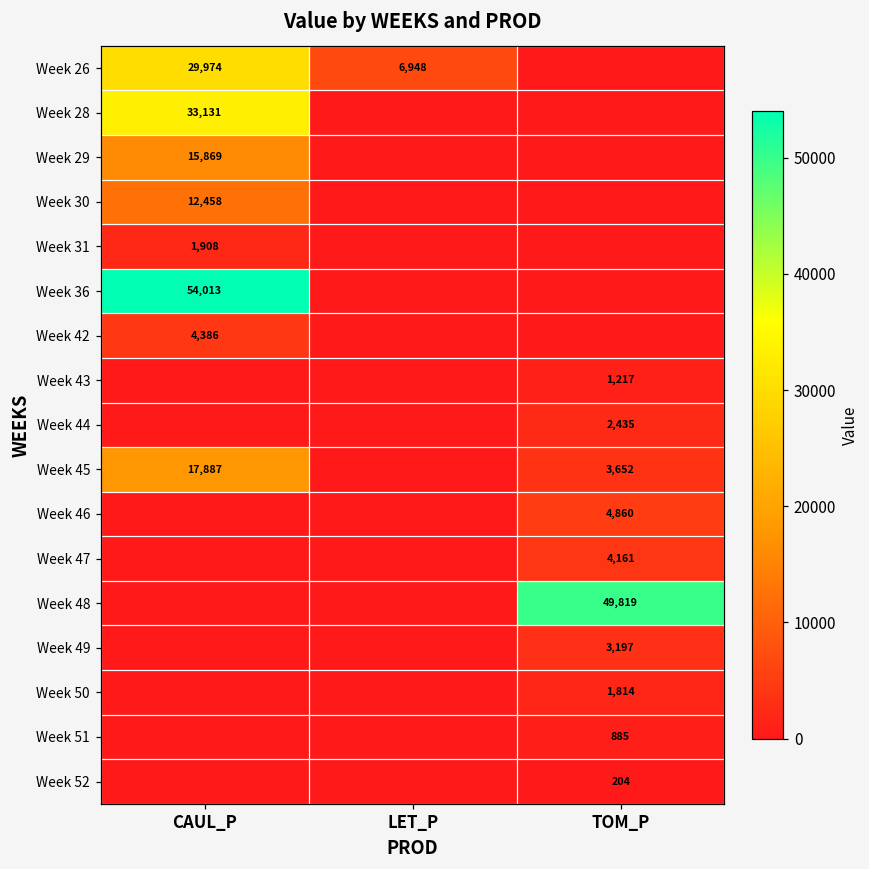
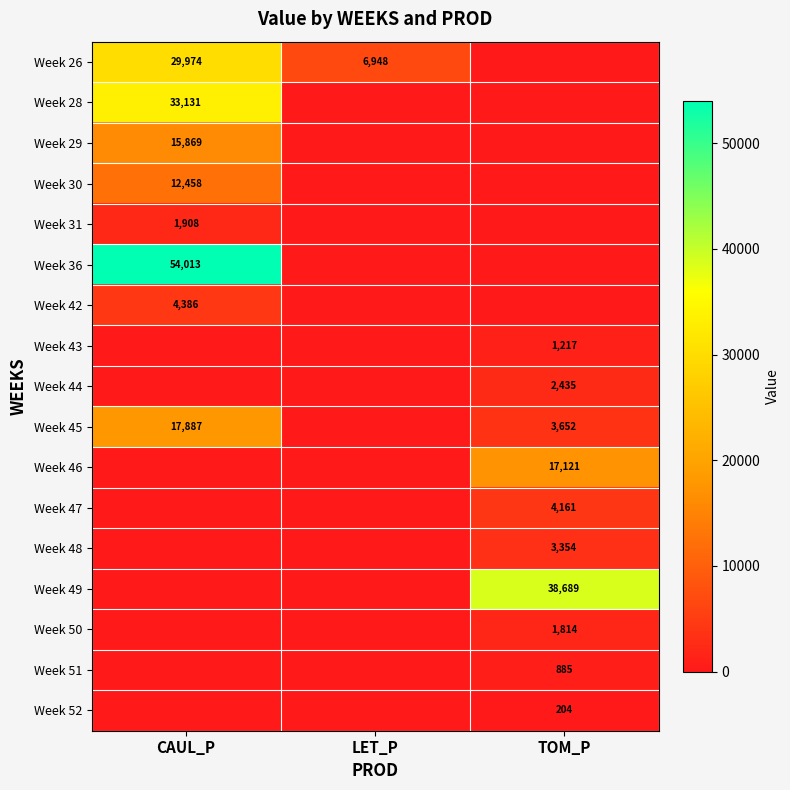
Week 46, TOM_P: 4,860 -> 17,121
Week 48, TOM_P: 49,819 -> 3,354
Week 49, TOM_P: 3,197 -> 38,689
